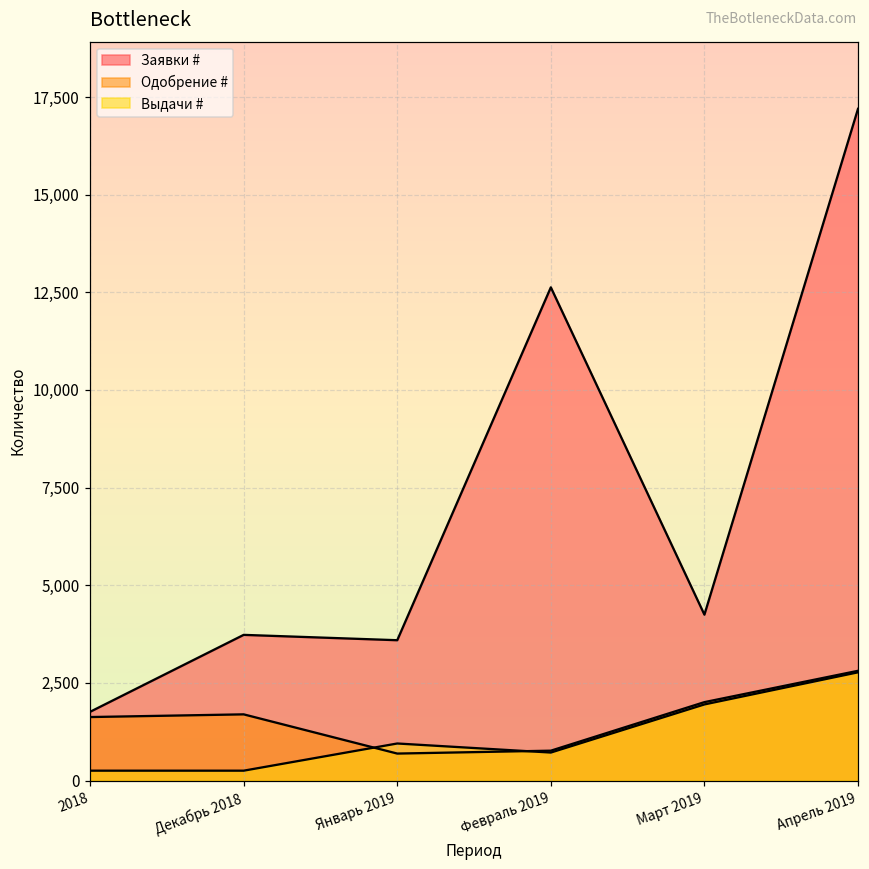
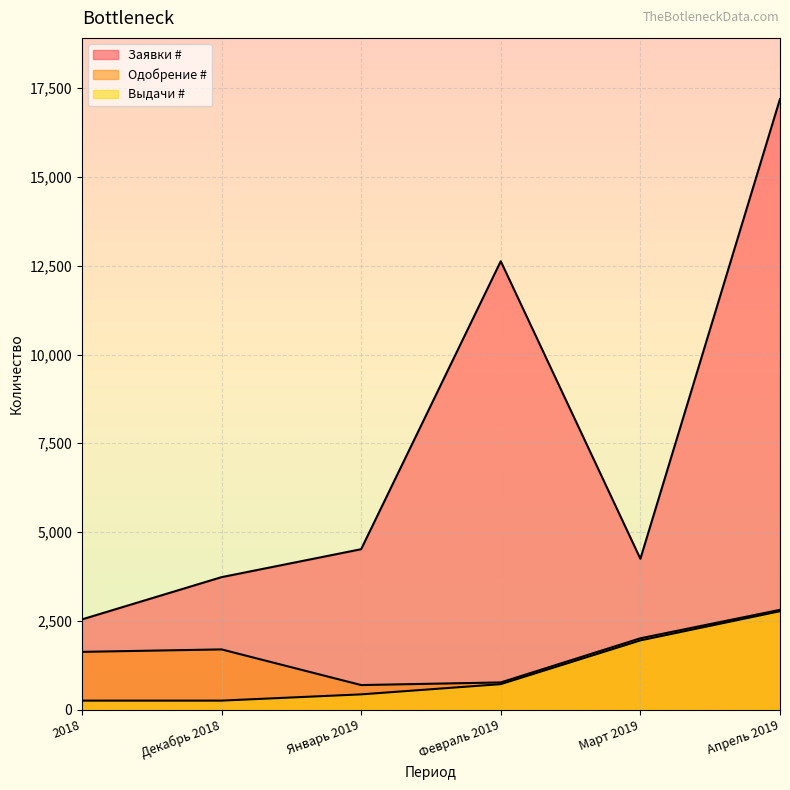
Заявки #, 2018: 1,800 -> 2,500
Заявки #, Январь 2019: 3,600 -> 4,500
Выдачи #, Январь 2019: 900 -> 400
